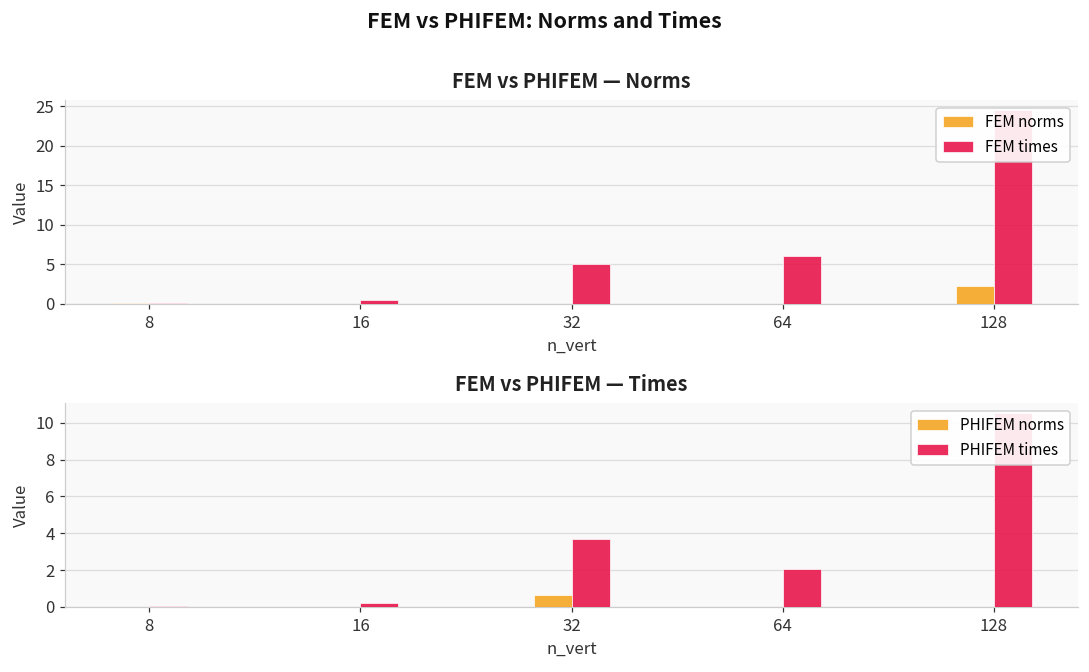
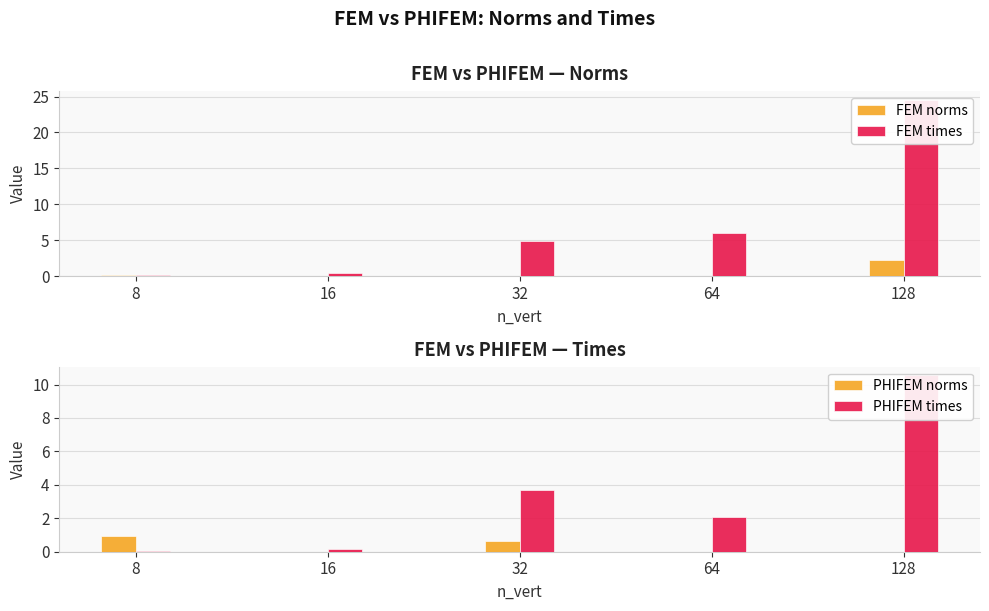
FEM vs PHIFEM — Times, PHIFEM norms, 8: 0.0 -> 0.9
